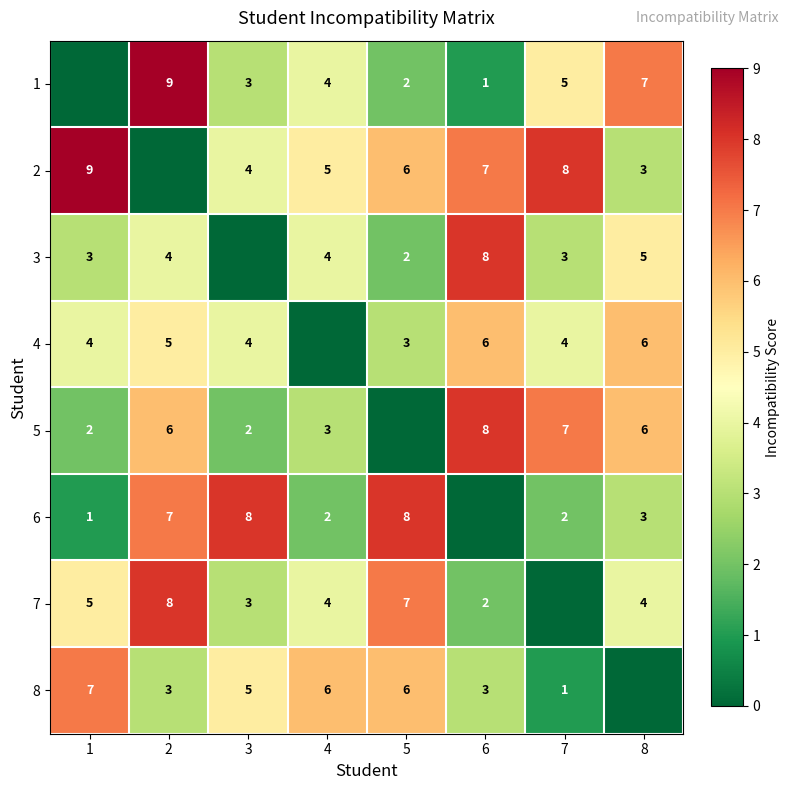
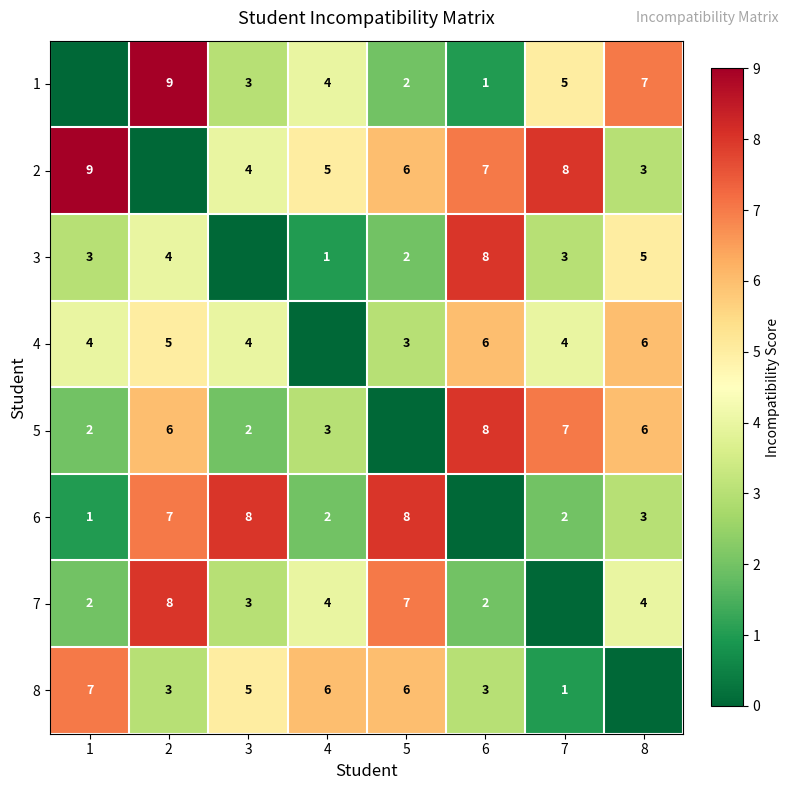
3, 4: 4 -> 1
7, 1: 5 -> 2
